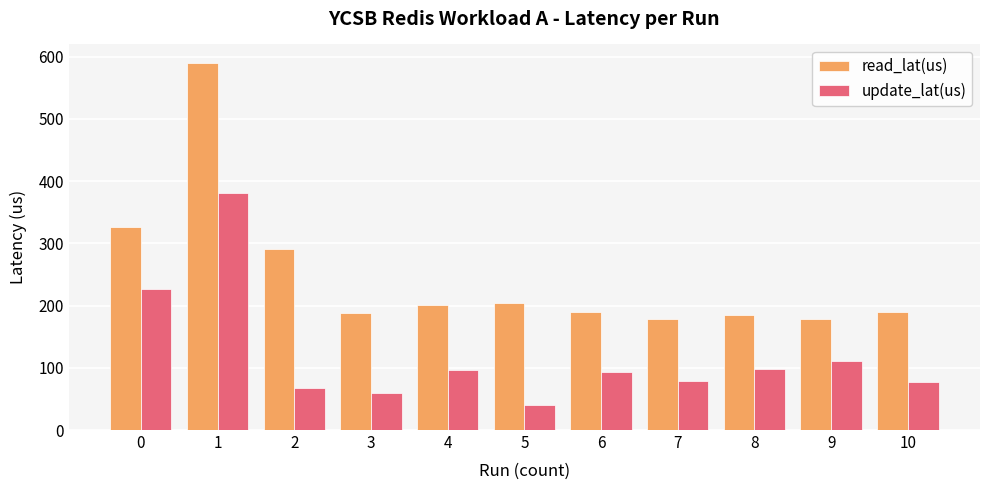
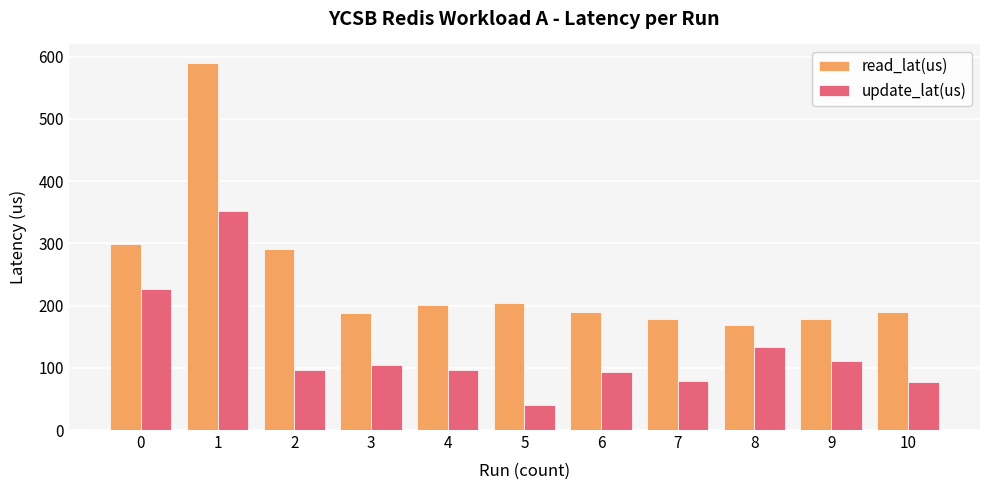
read_lat(us), 0: 330 -> 300
update_lat(us), 1: 380 -> 350
update_lat(us), 2: 70 -> 100
update_lat(us), 3: 60 -> 100
read_lat(us), 8: 180 -> 170
update_lat(us), 8: 100 -> 130
